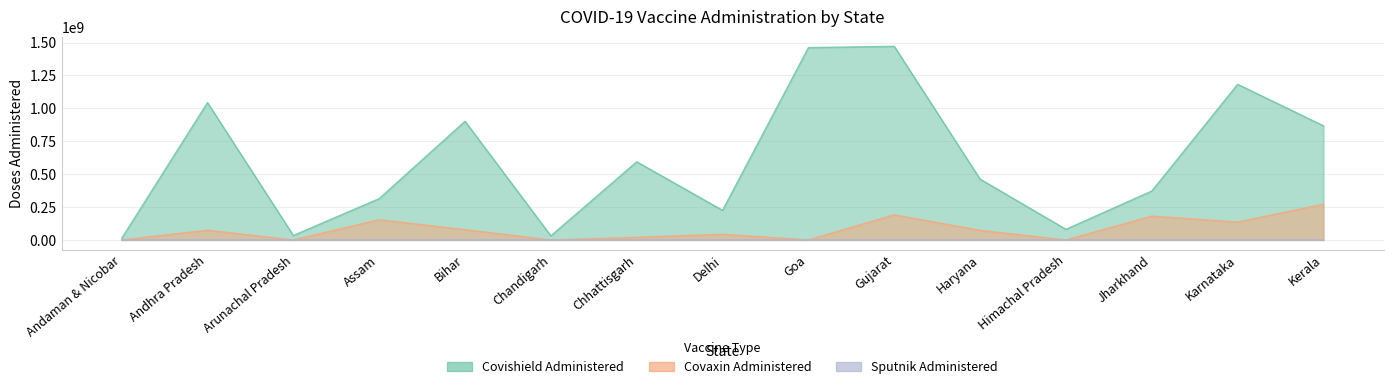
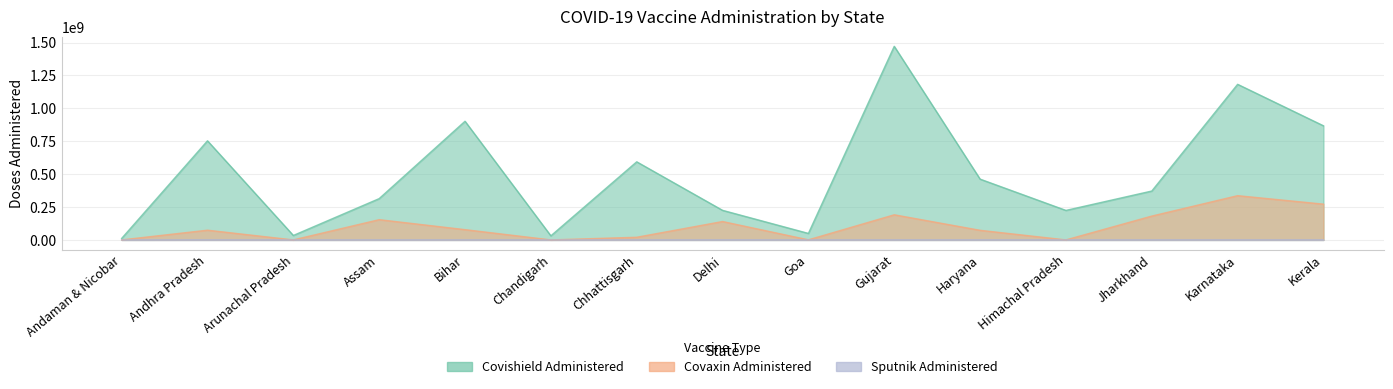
Covishield Administered, Andhra Pradesh: 1040000000 -> 750000000
Covaxin Administered, Delhi: 40000000 -> 140000000
Covishield Administered, Goa: 1460000000 -> 50000000
Covishield Administered, Himachal Pradesh: 80000000 -> 220000000
Covaxin Administered, Karnataka: 140000000 -> 340000000
